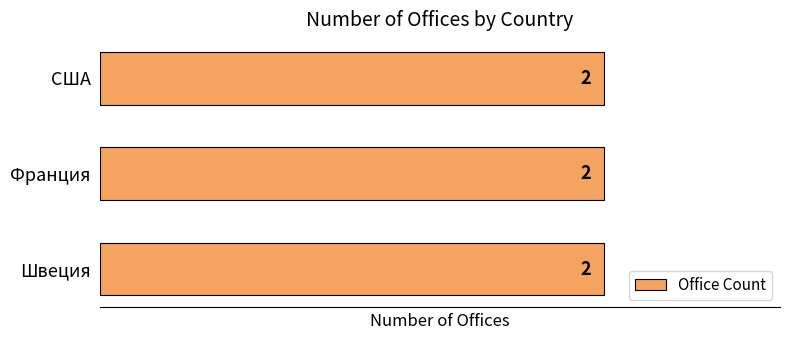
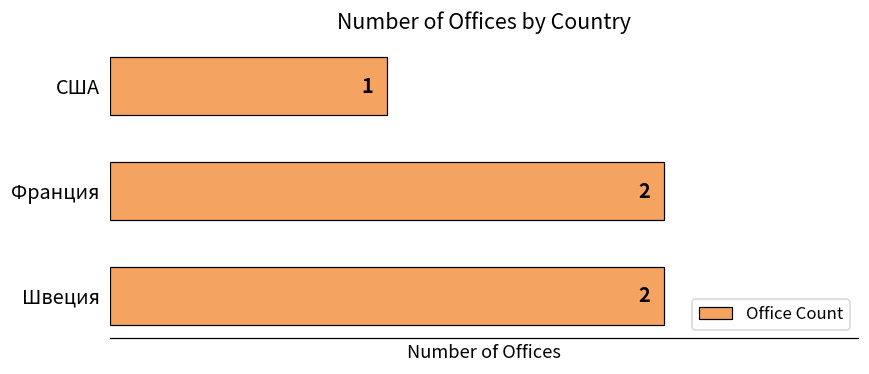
США: 2 -> 1
